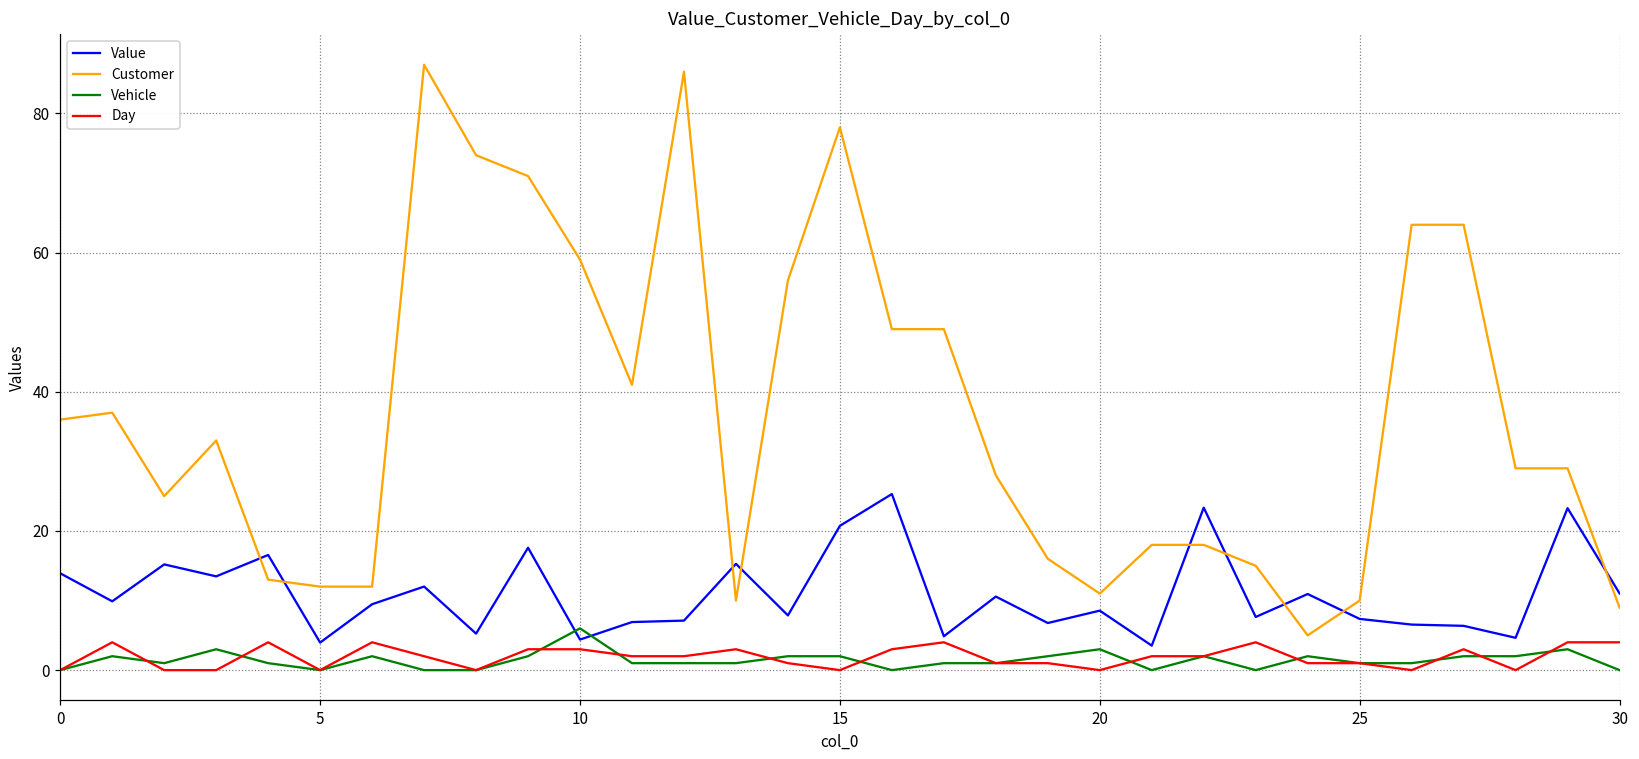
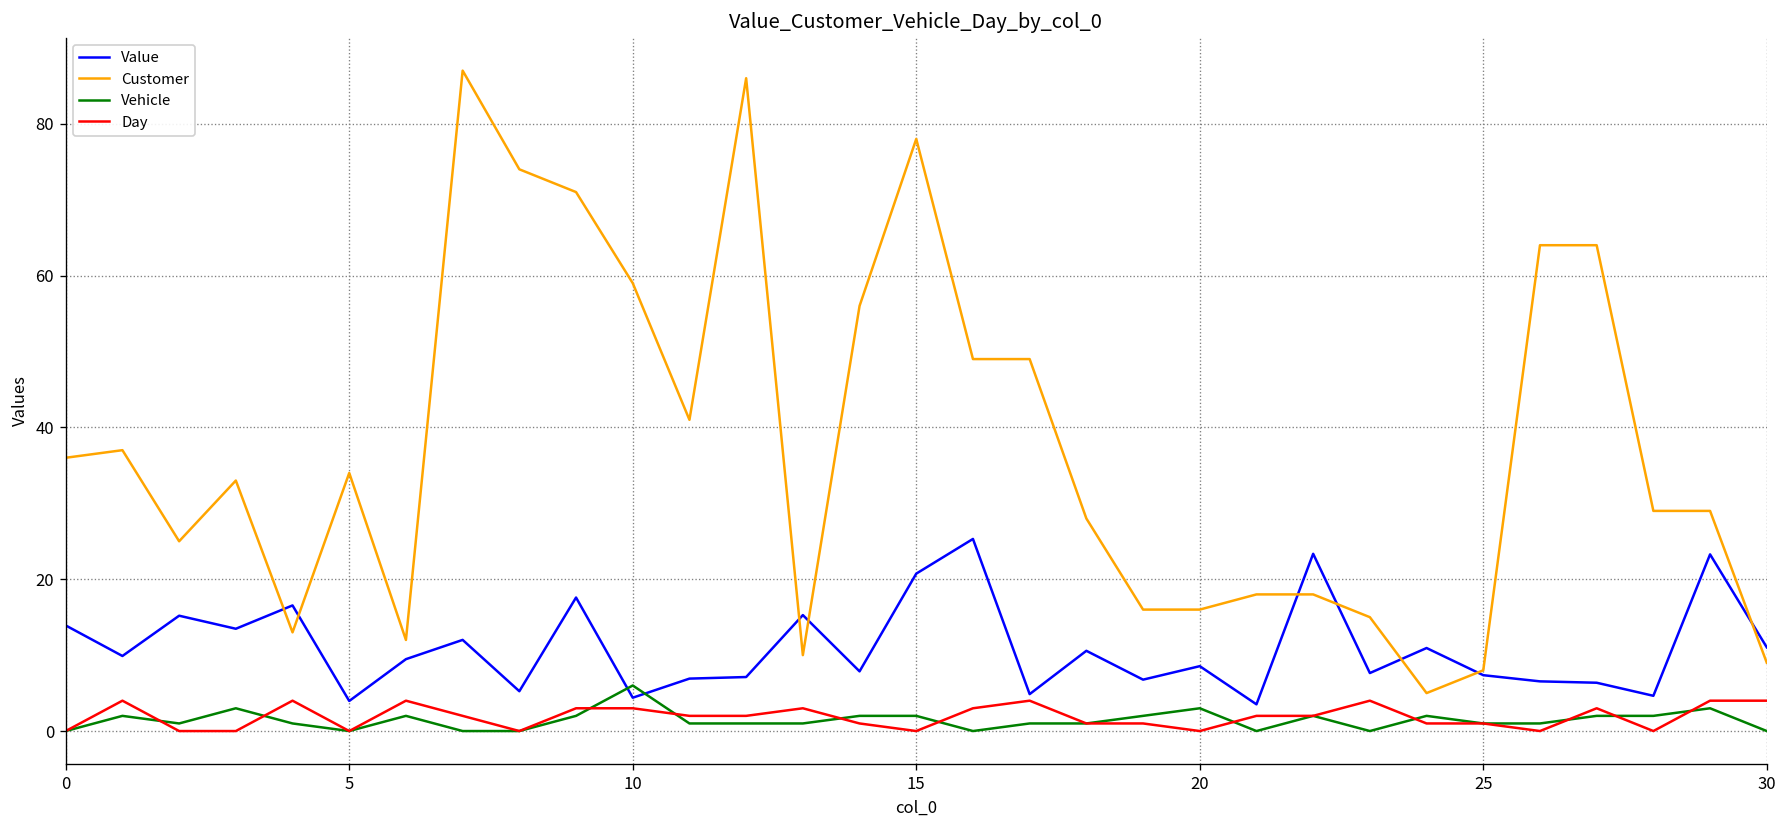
Customer, 5: 12 -> 34
Customer, 20: 11 -> 16
Customer, 25: 10 -> 8
